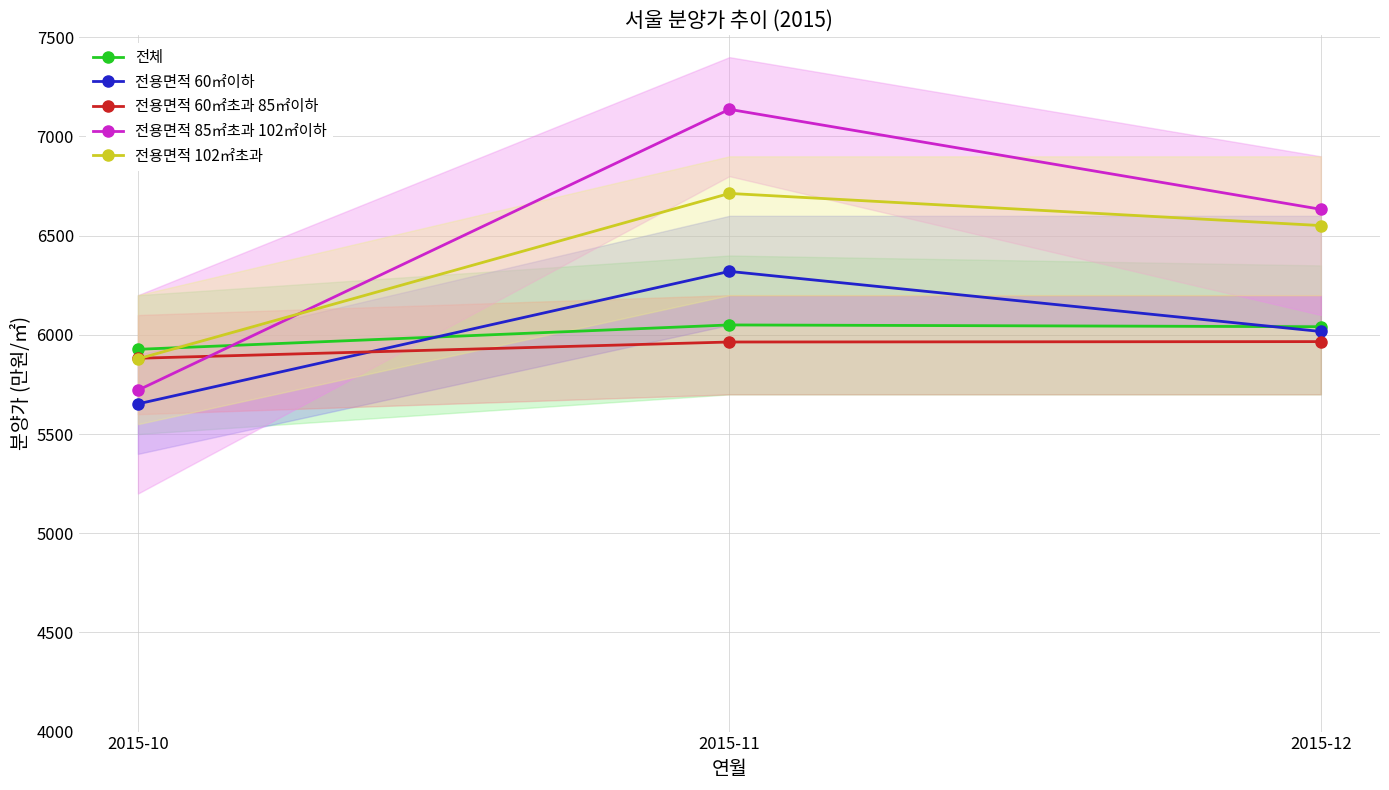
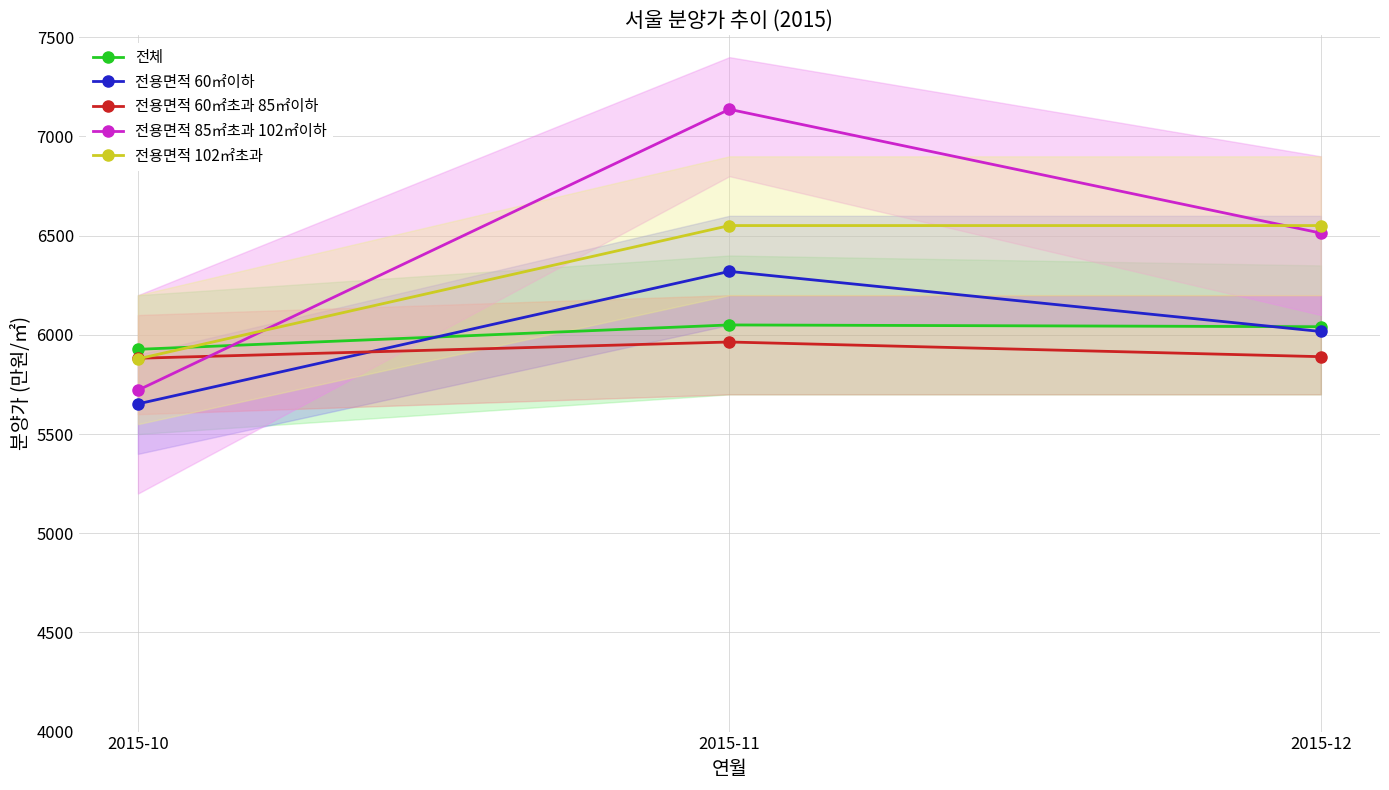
전용면적 102㎡초과, 2015-11: 6710 -> 6550
전용면적 60㎡초과 85㎡이하, 2015-12: 5970 -> 5890
전용면적 85㎡초과 102㎡이하, 2015-12: 6630 -> 6510
